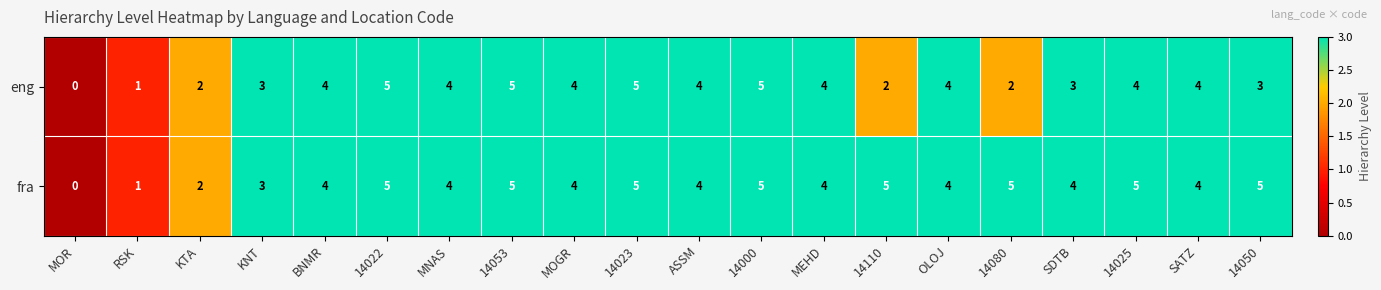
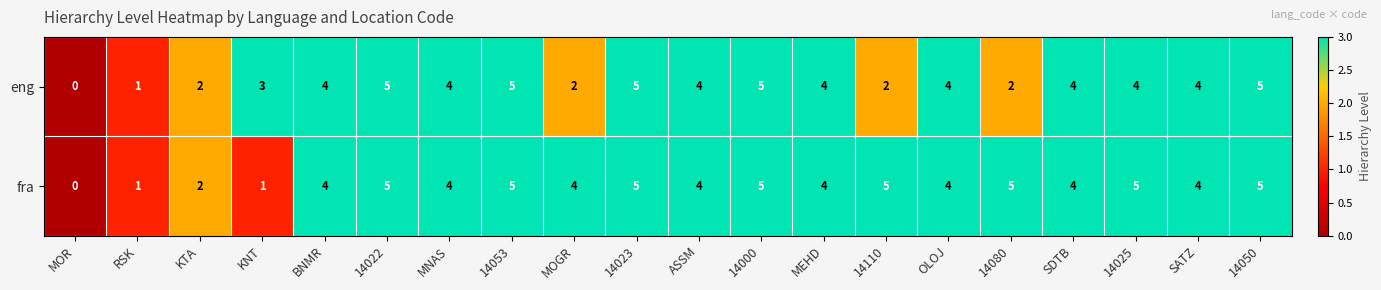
eng, MOGR: 4 -> 2
eng, SDTB: 3 -> 4
eng, 14050: 3 -> 5
fra, KNT: 3 -> 1
